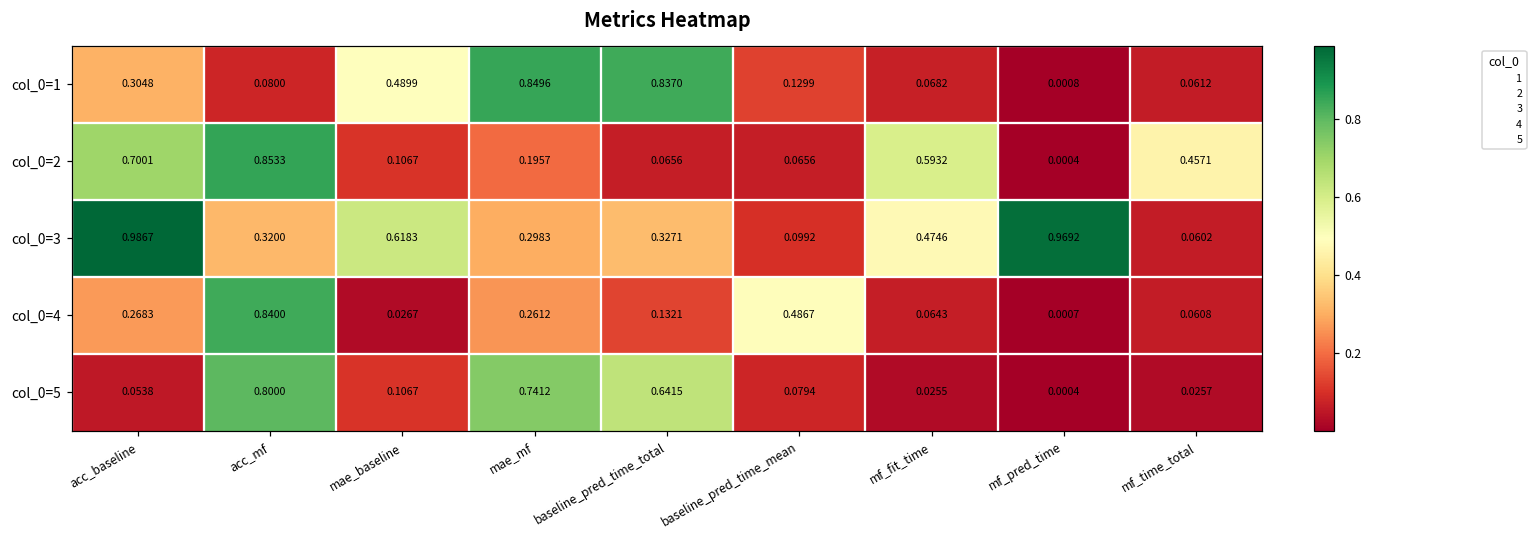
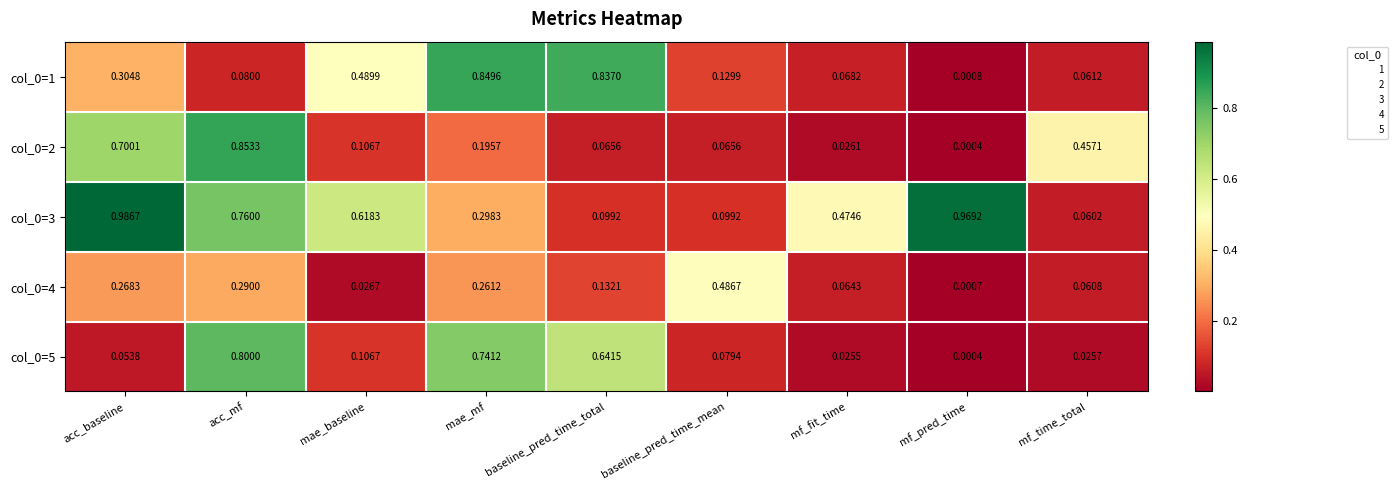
col_0=2, mf_fit_time: 0.5932 -> 0.0261
col_0=3, acc_mf: 0.3200 -> 0.7600
col_0=3, baseline_pred_time_total: 0.3271 -> 0.0992
col_0=4, acc_mf: 0.8400 -> 0.2900
